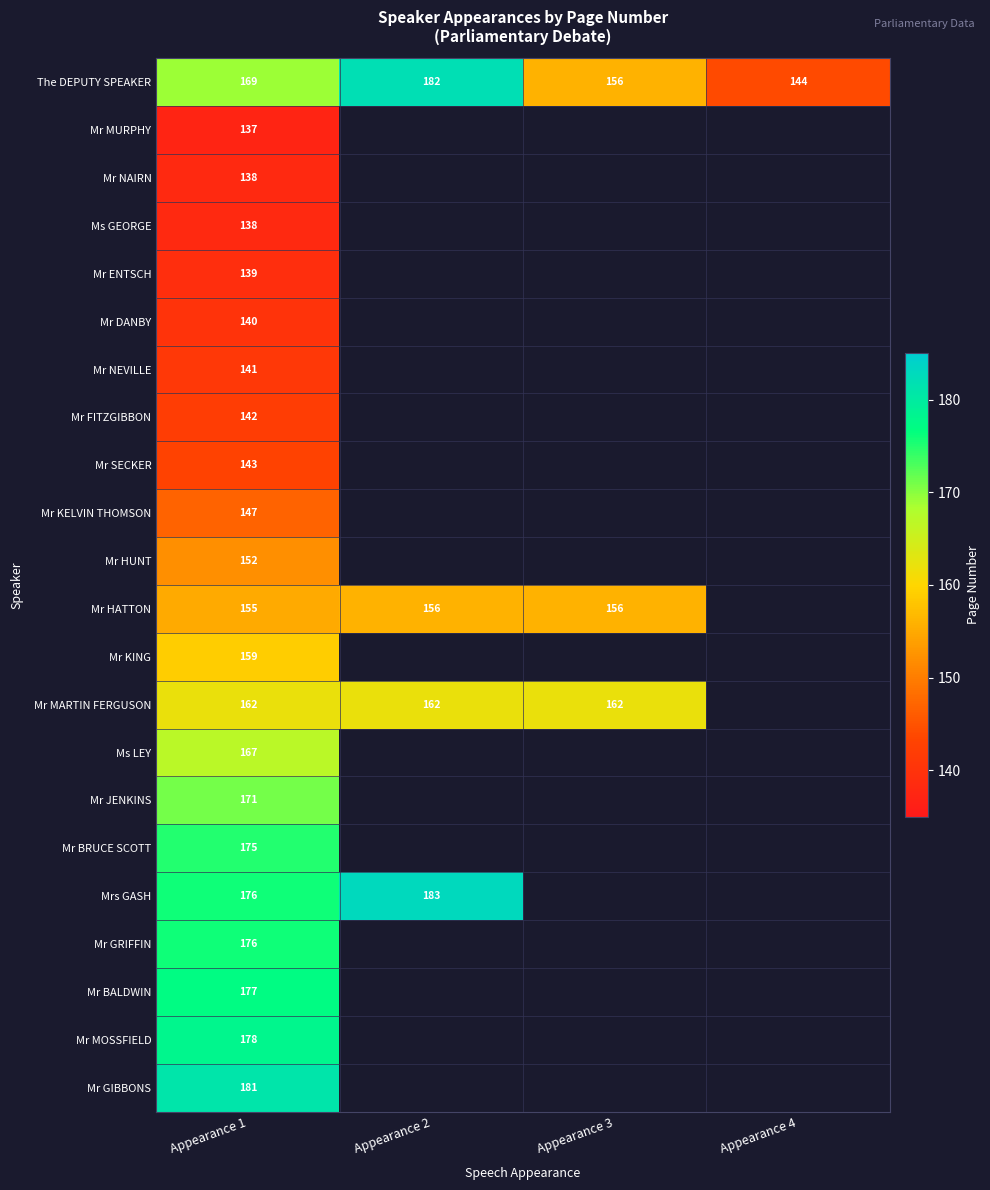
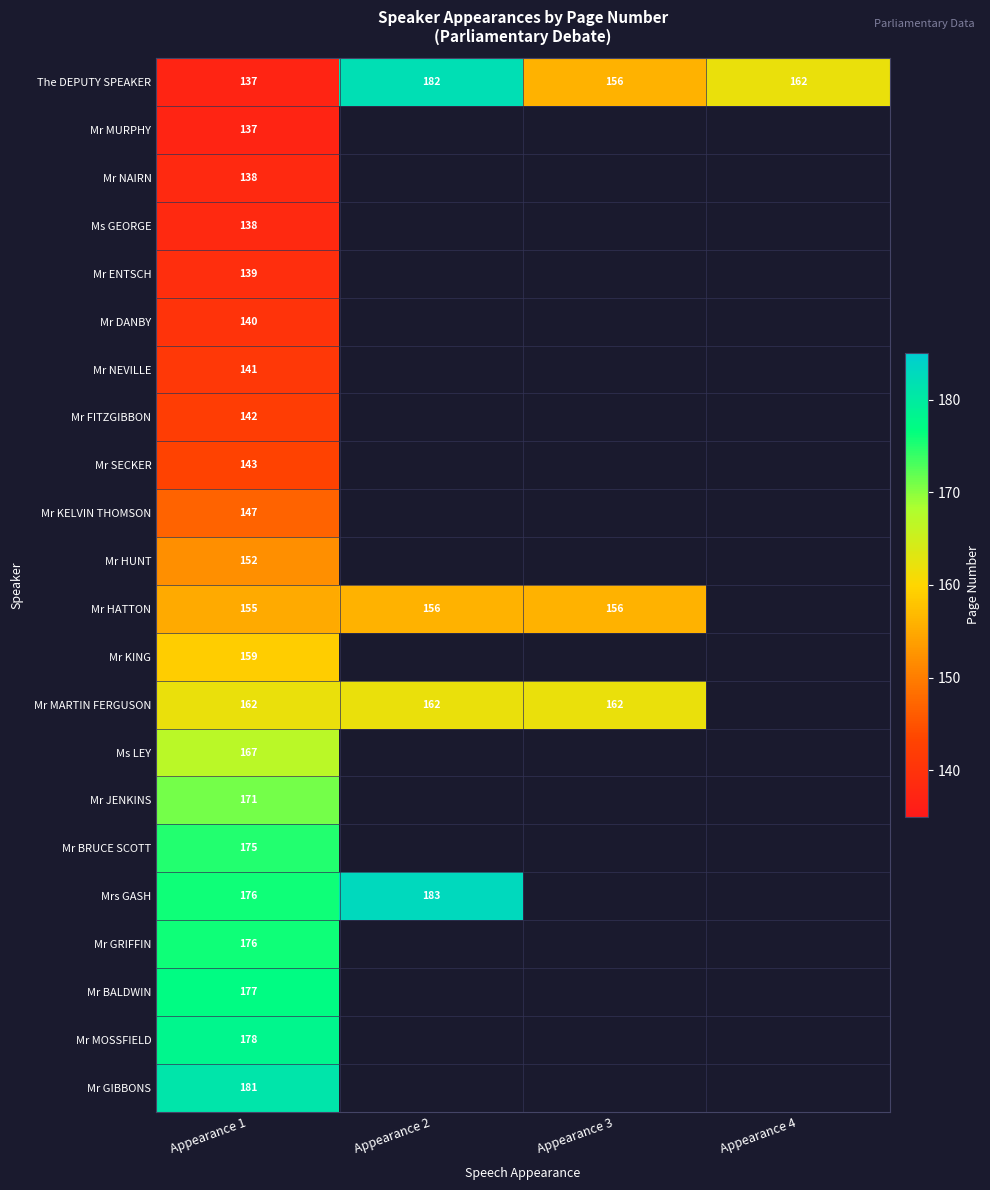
The DEPUTY SPEAKER, Appearance 1: 169 -> 137
The DEPUTY SPEAKER, Appearance 4: 144 -> 162
